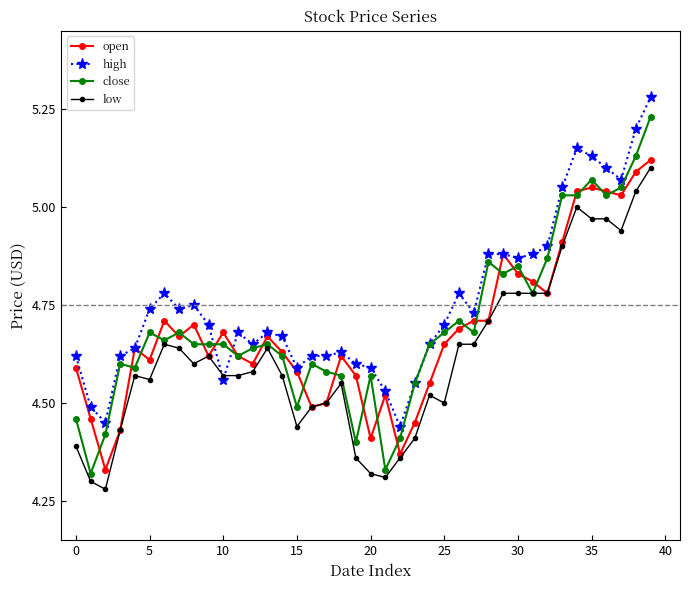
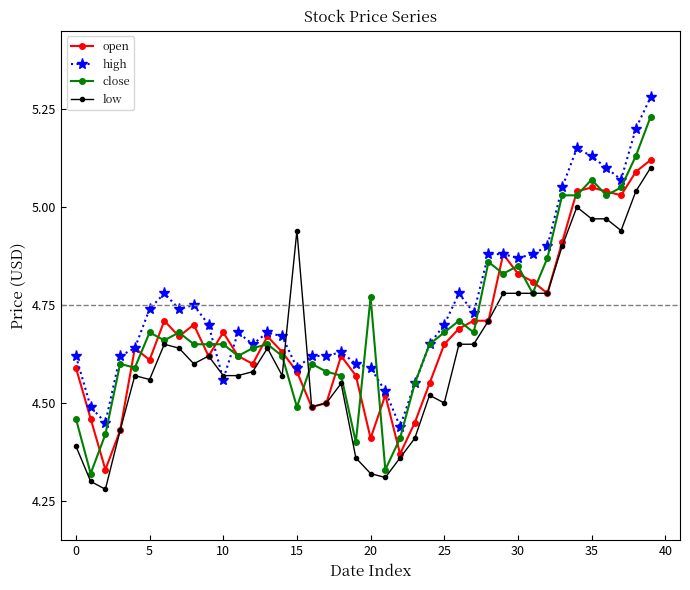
low, 15: 4.44 -> 4.94
close, 20: 4.57 -> 4.77
